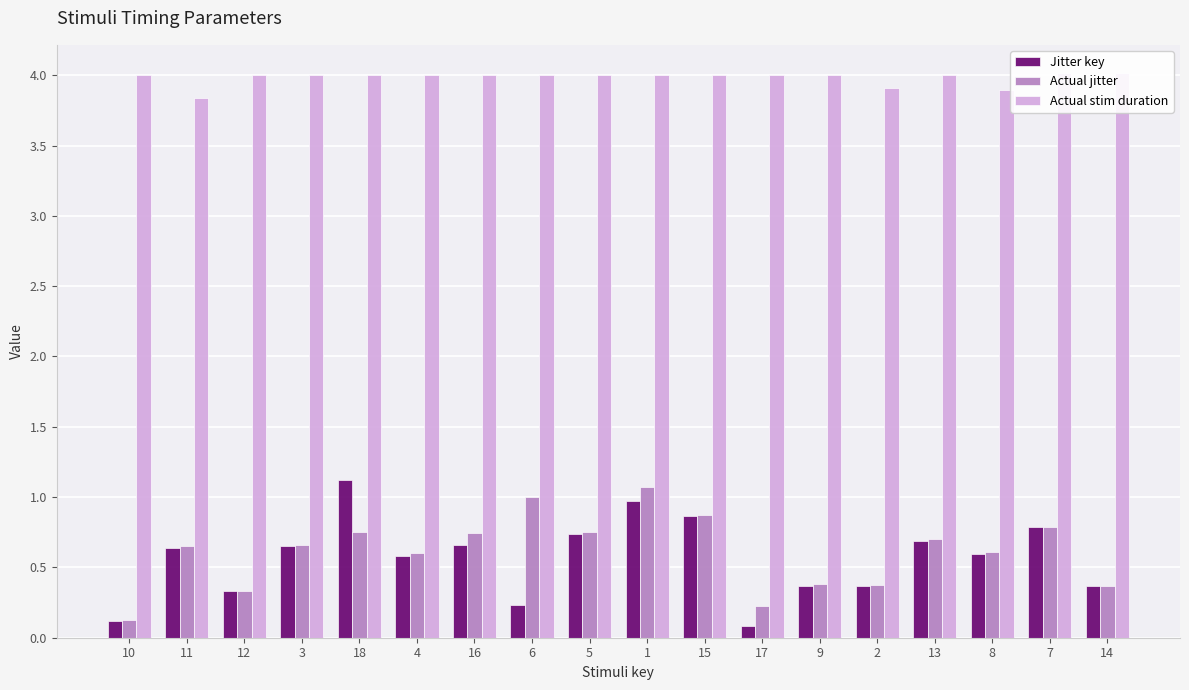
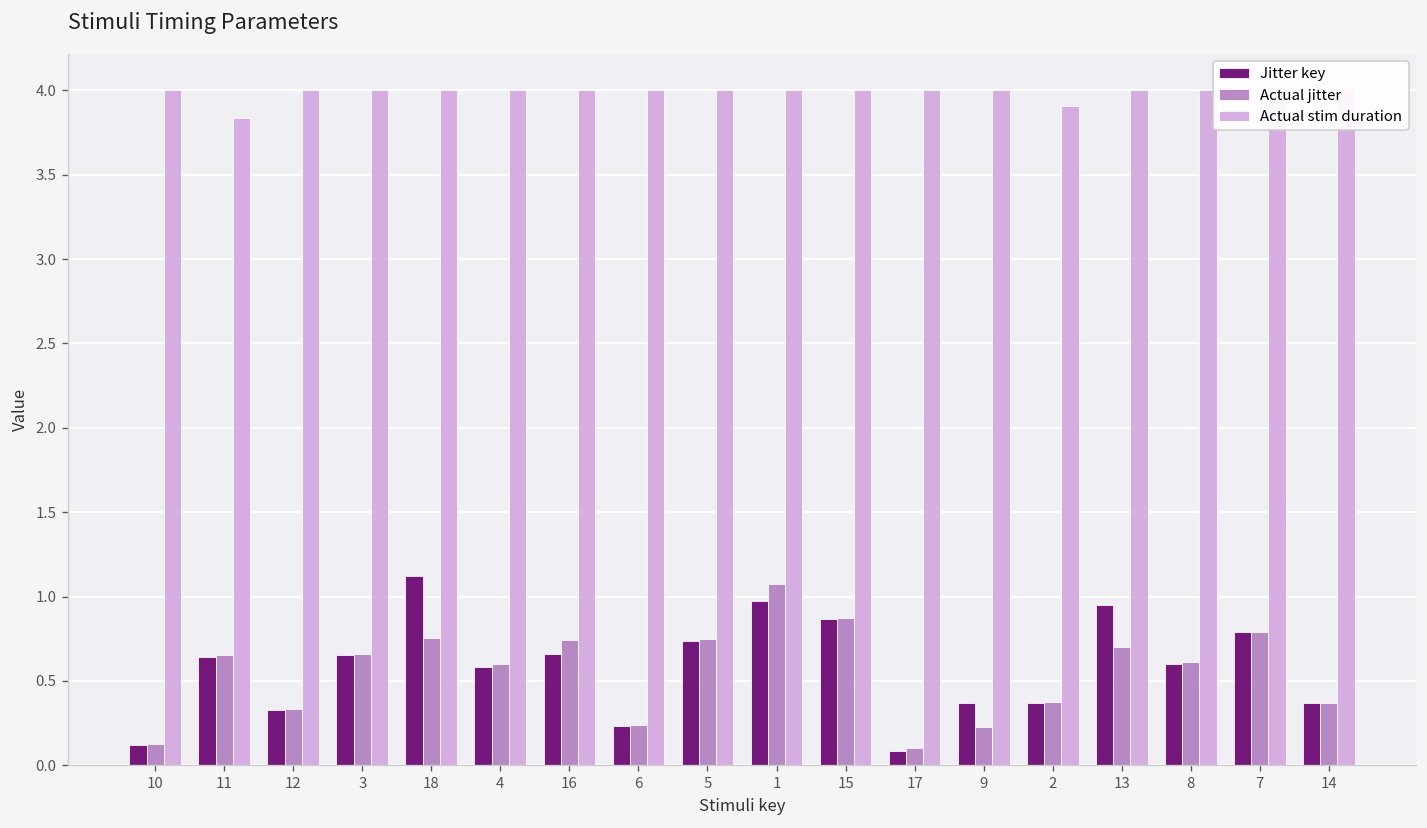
Actual jitter, 6: 1.00 -> 0.24
Actual jitter, 17: 0.23 -> 0.10
Actual jitter, 9: 0.38 -> 0.23
Jitter key, 13: 0.69 -> 0.95
Actual stim duration, 8: 3.90 -> 4.00
